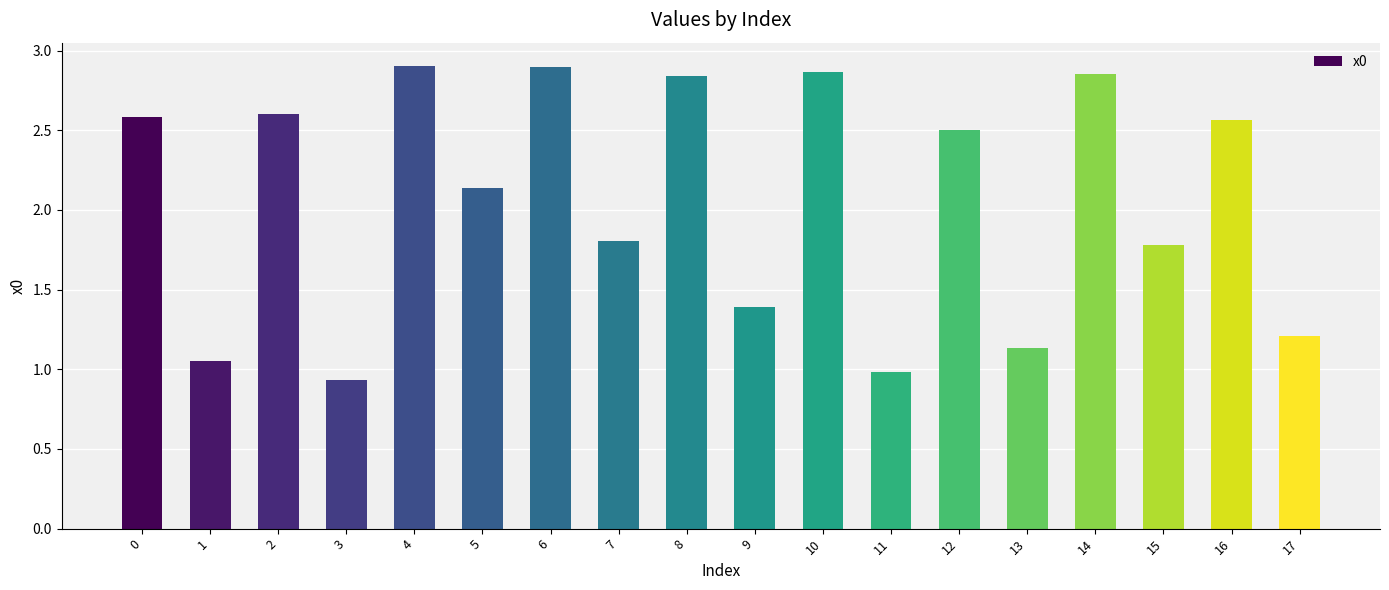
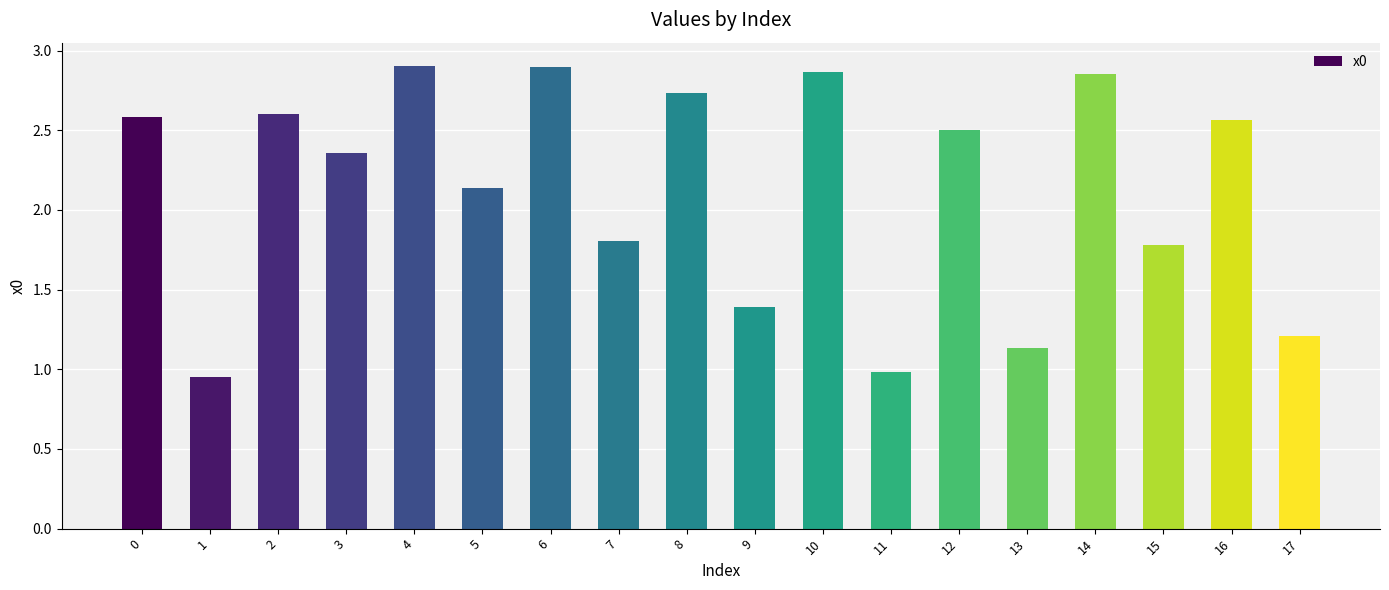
1: 1.05 -> 0.95
3: 0.93 -> 2.36
8: 2.84 -> 2.74
